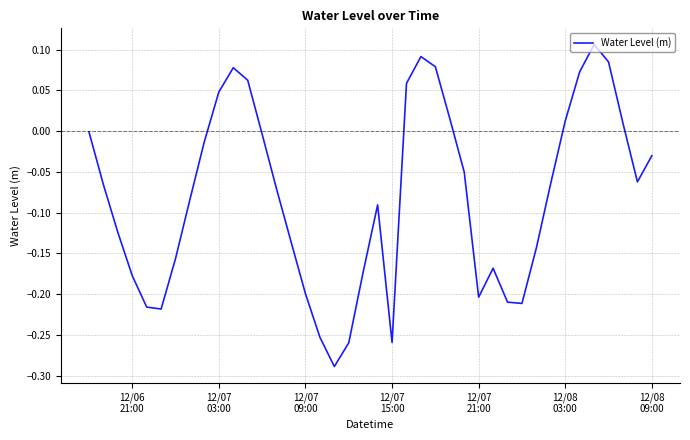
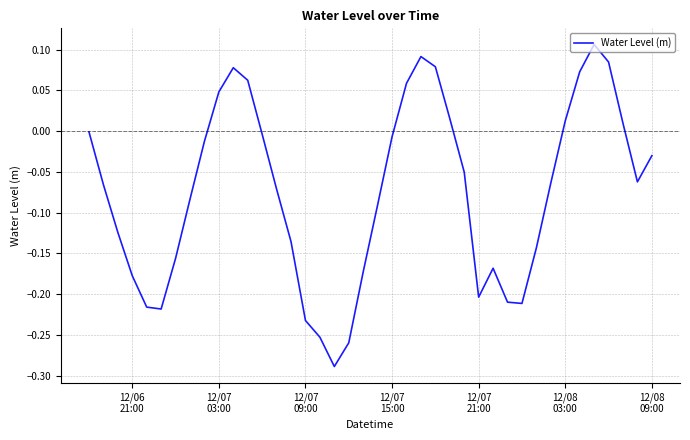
12/07 09:00: -0.20 -> -0.23
12/07 15:00: -0.26 -> -0.01
